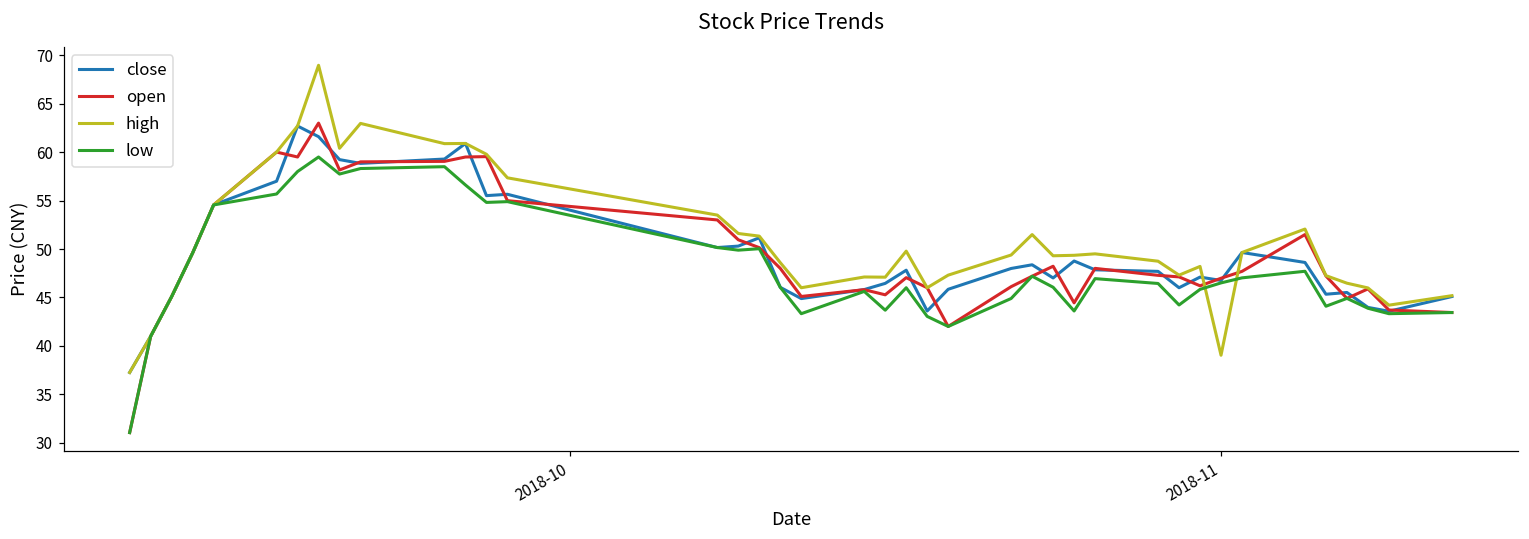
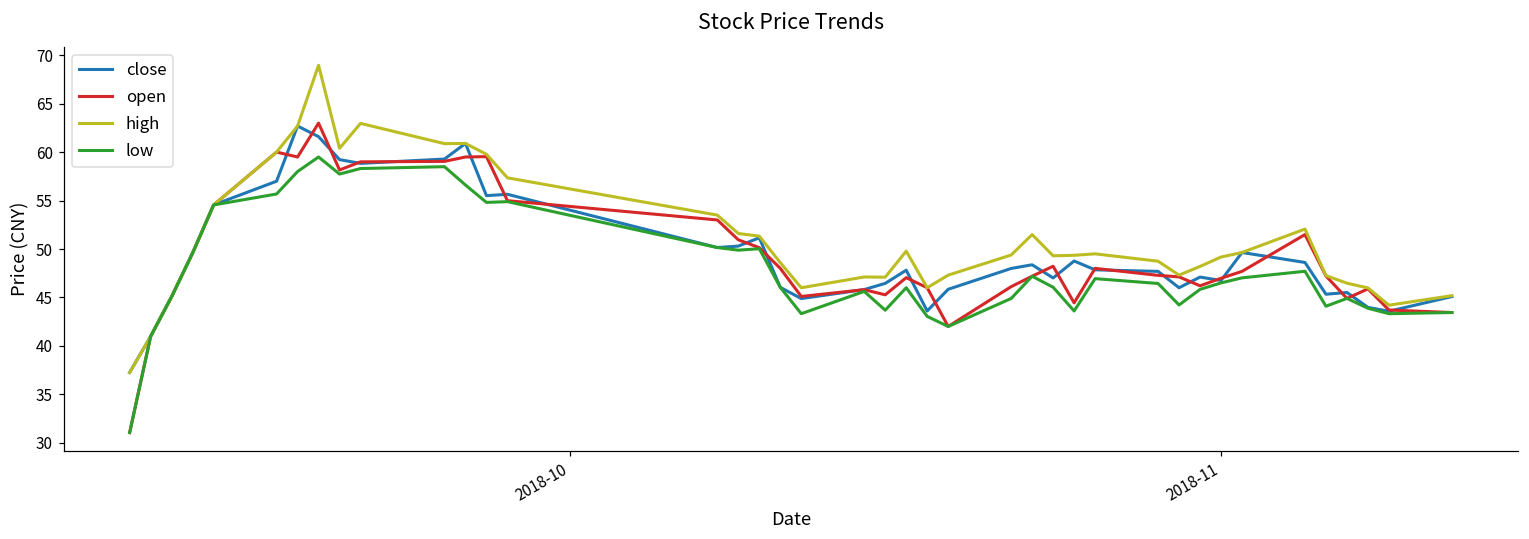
high, 2018-11: 39 -> 49
